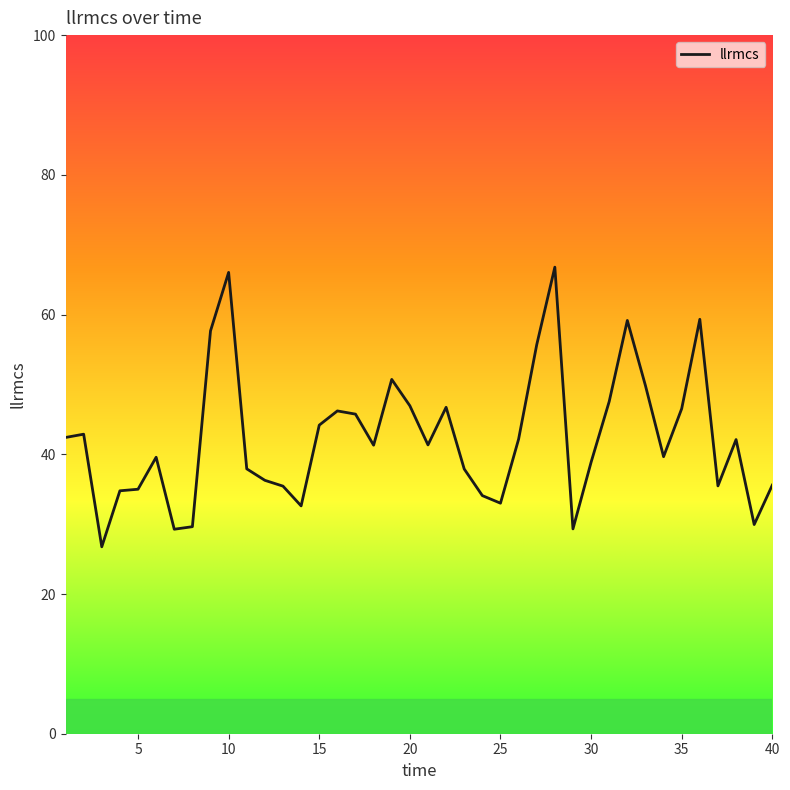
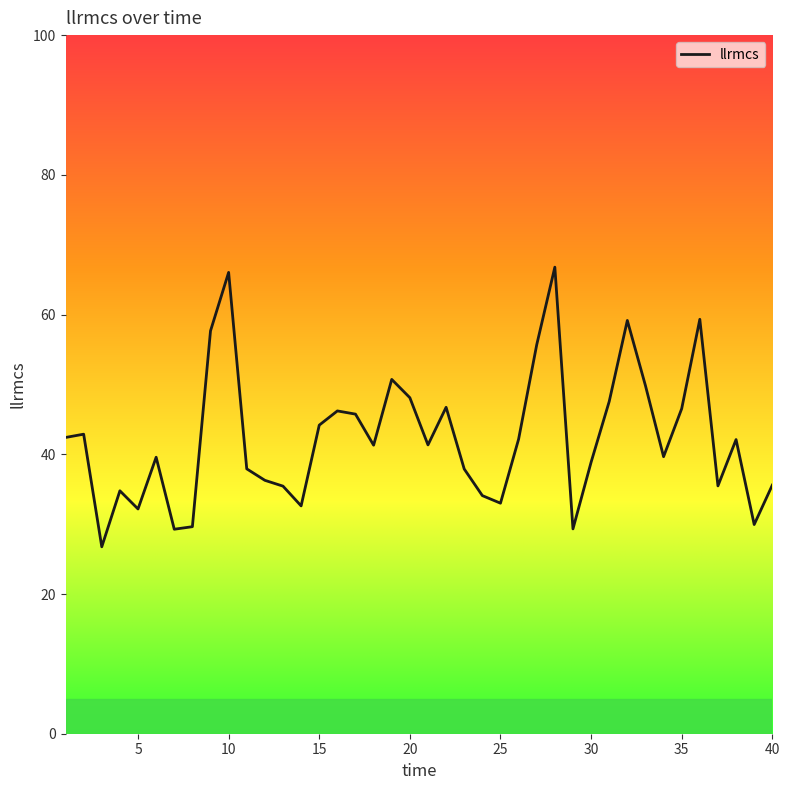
5: 35 -> 32
20: 47 -> 48
